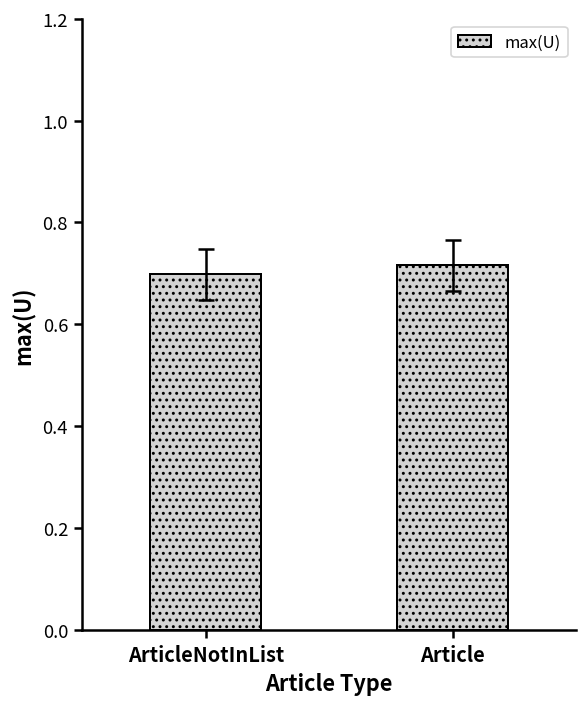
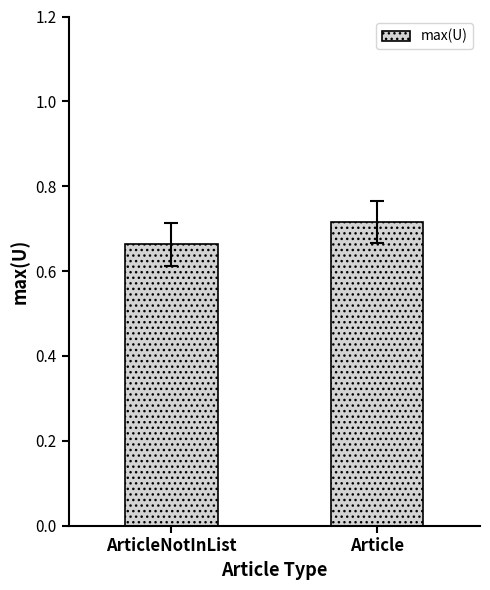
max(U), ArticleNotInList: 0.70 -> 0.66
